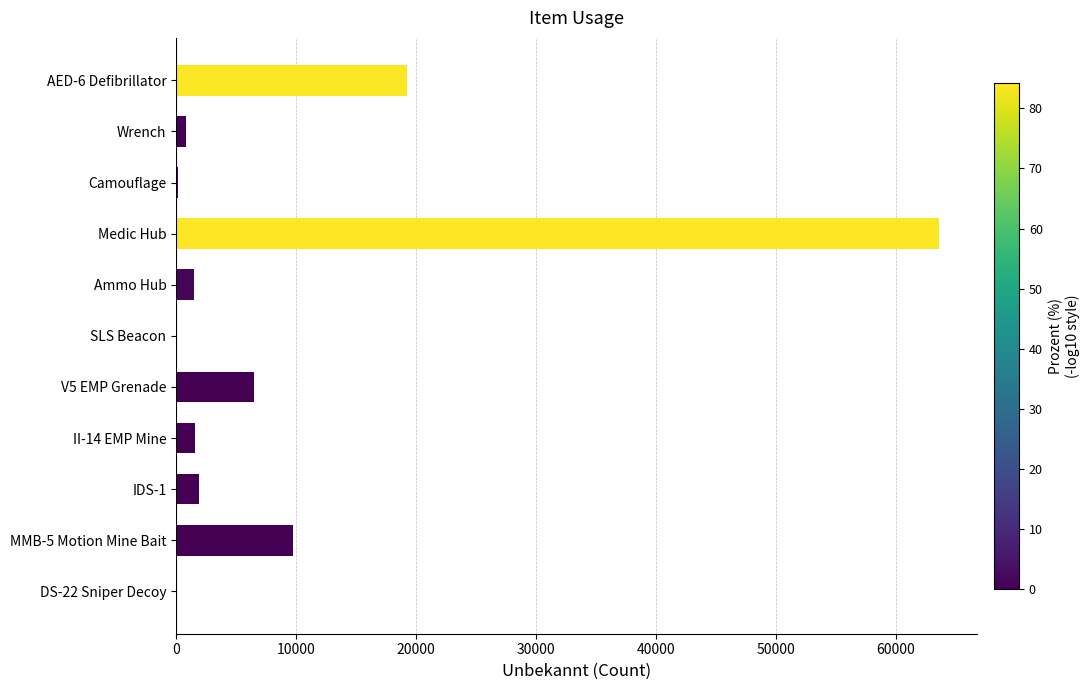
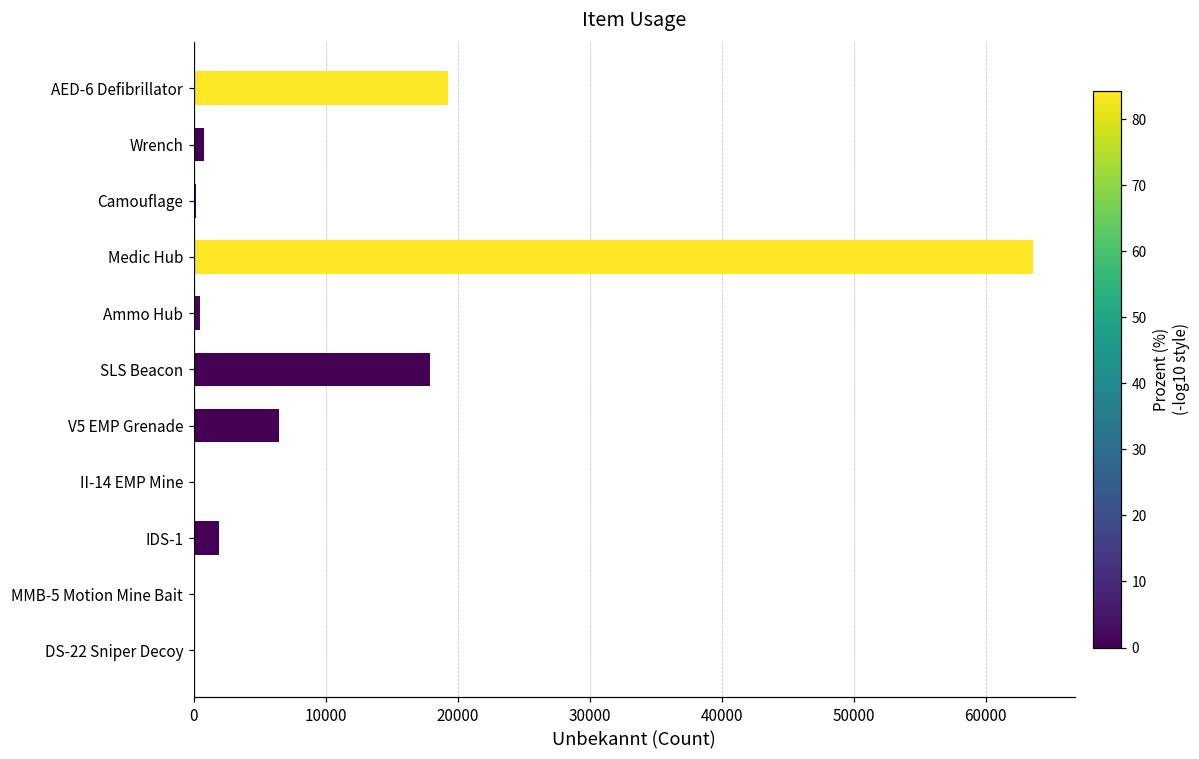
Ammo Hub: 1500 -> 400
SLS Beacon: 100 -> 17900
II-14 EMP Mine: 1600 -> 0
MMB-5 Motion Mine Bait: 9700 -> 0
